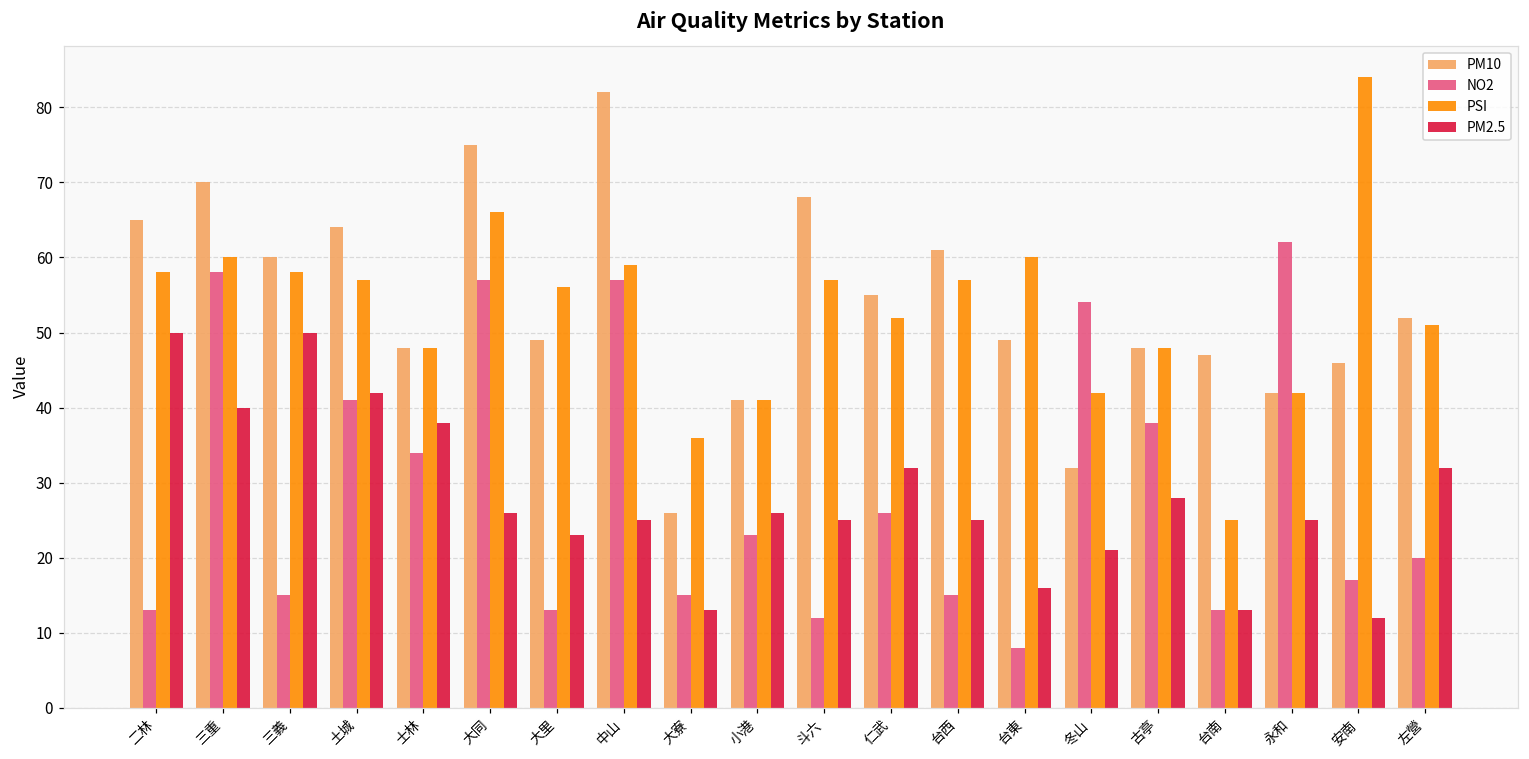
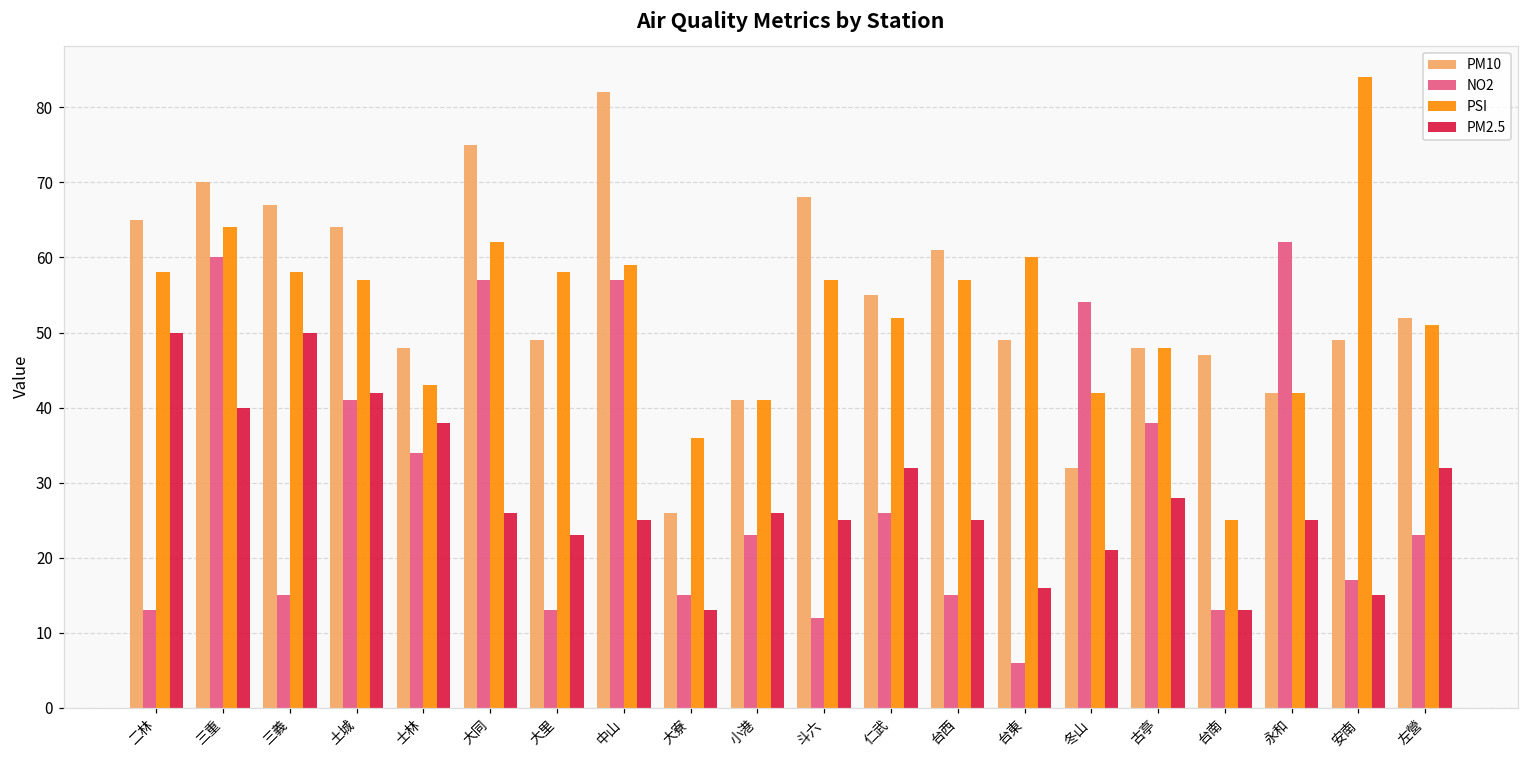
NO2, 三重: 58 -> 60
PSI, 三重: 60 -> 64
PM10, 三義: 60 -> 67
PSI, 士林: 48 -> 43
PSI, 大同: 66 -> 62
PSI, 大里: 56 -> 58
NO2, 台東: 8 -> 6
PM10, 安南: 46 -> 49
PM2.5, 安南: 12 -> 15
NO2, 左營: 20 -> 23
